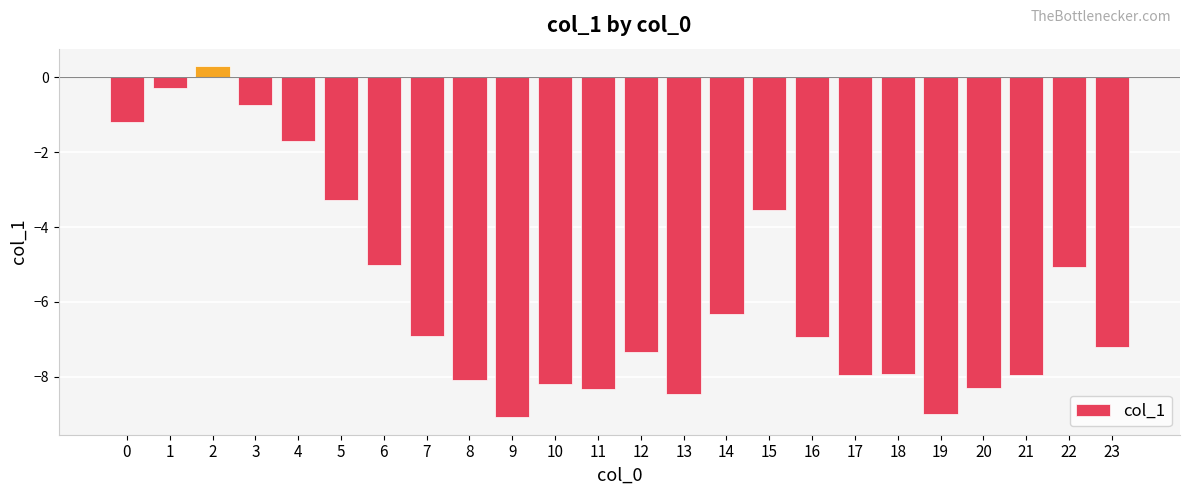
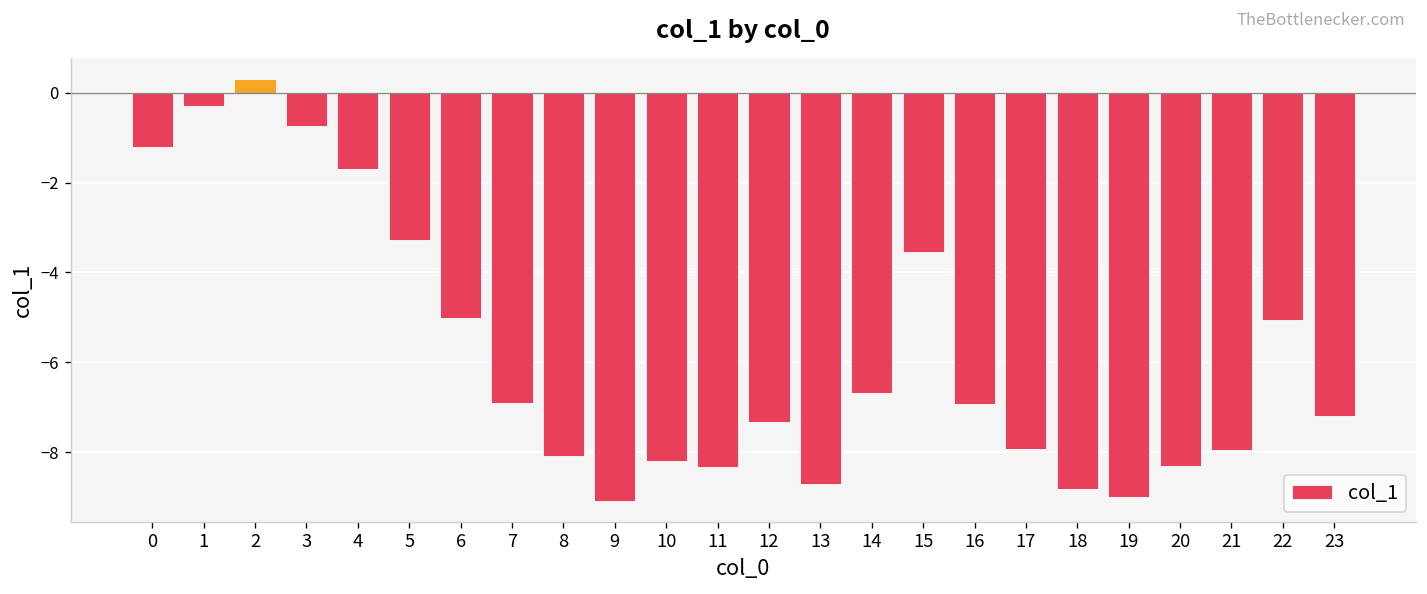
13: -8.5 -> -8.7
14: -6.3 -> -6.7
18: -7.9 -> -8.8
